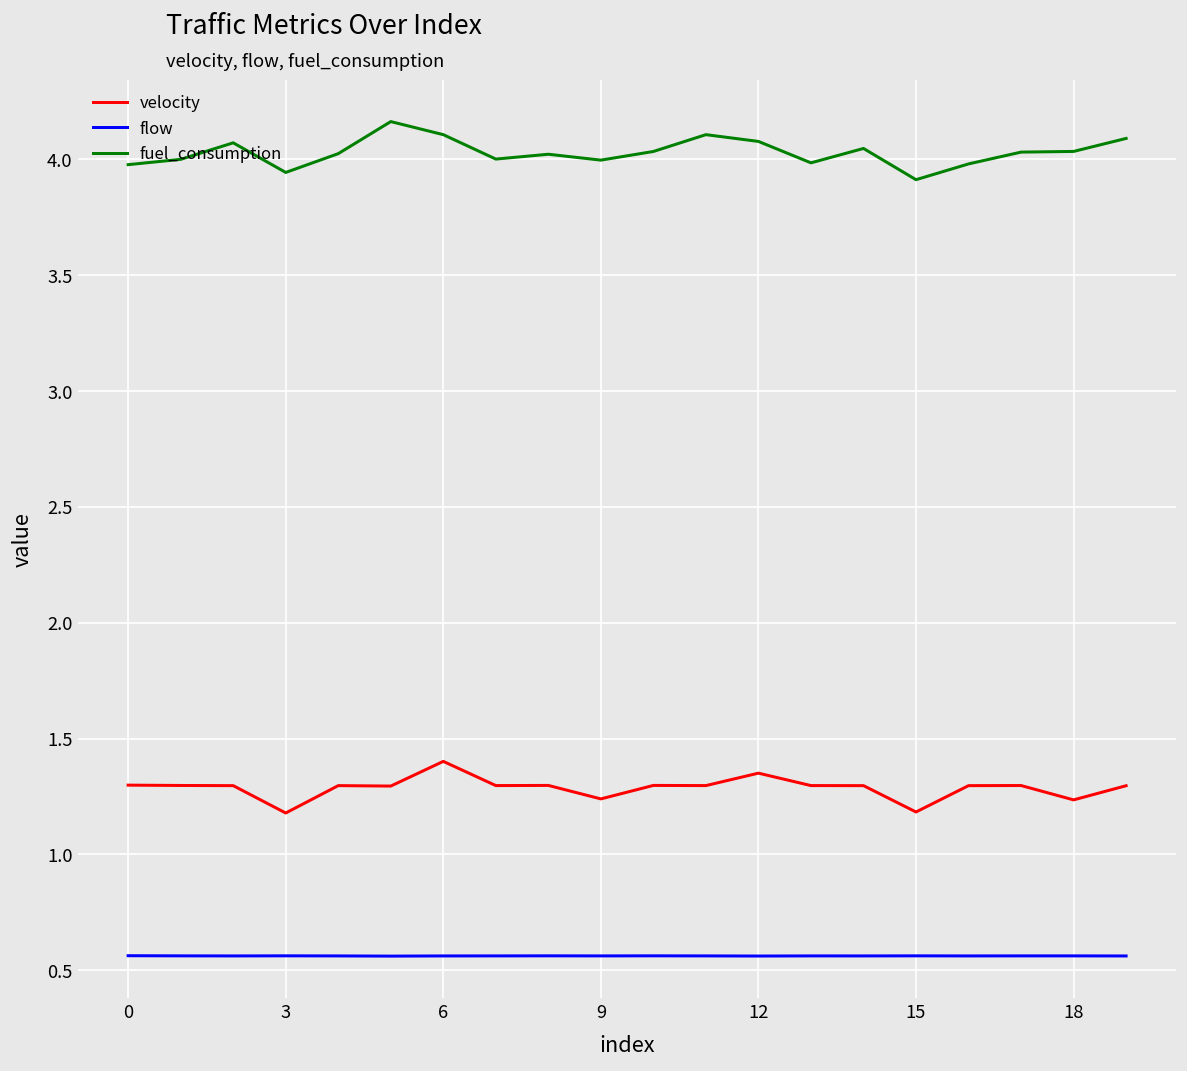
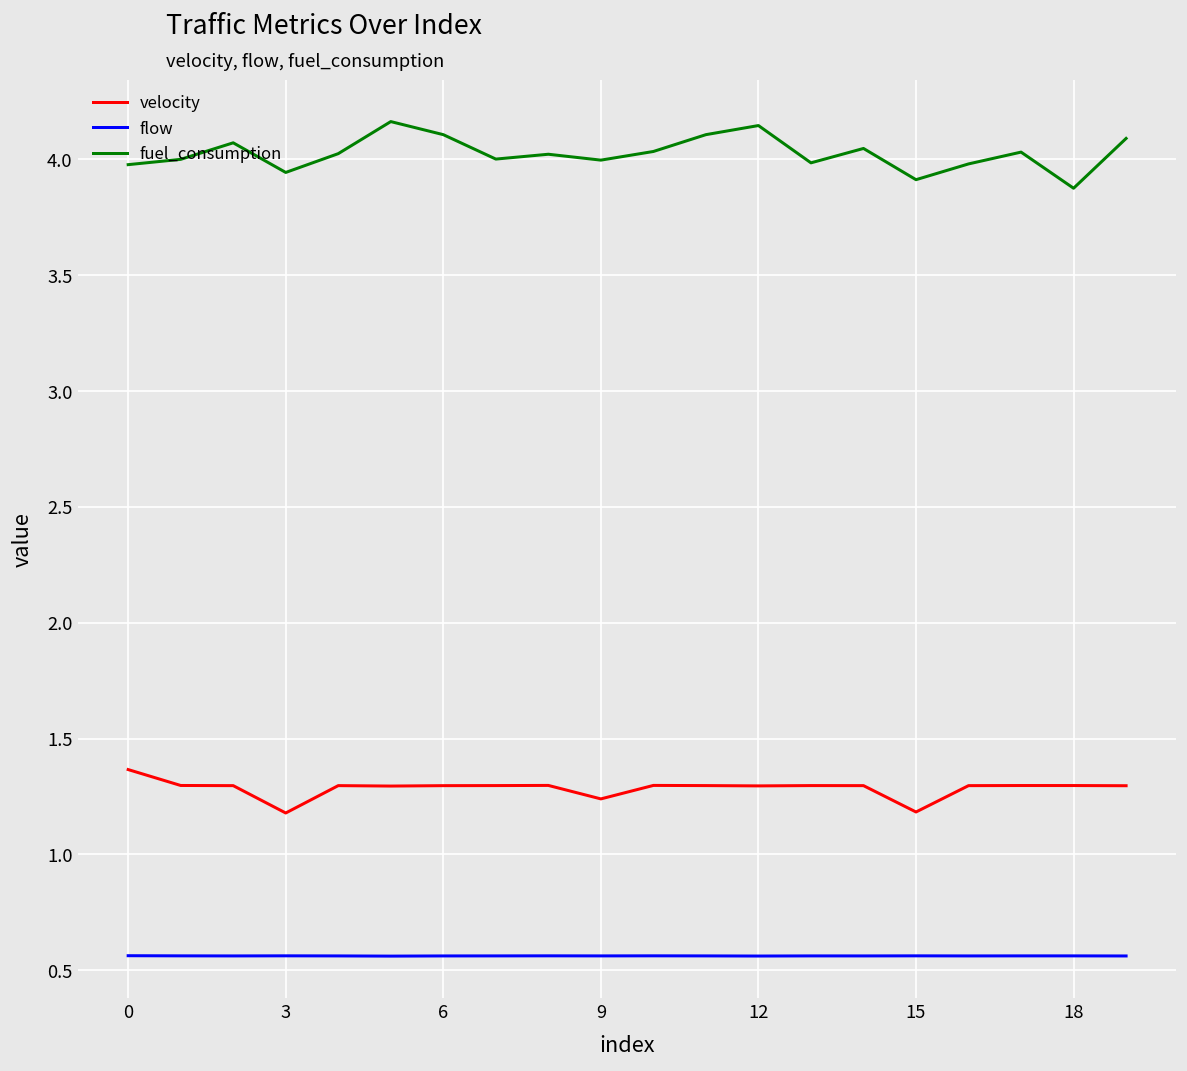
velocity, 0: 1.30 -> 1.37
velocity, 6: 1.40 -> 1.30
velocity, 12: 1.35 -> 1.30
fuel_consumption, 12: 4.08 -> 4.15
velocity, 18: 1.24 -> 1.30
fuel_consumption, 18: 4.03 -> 3.88
